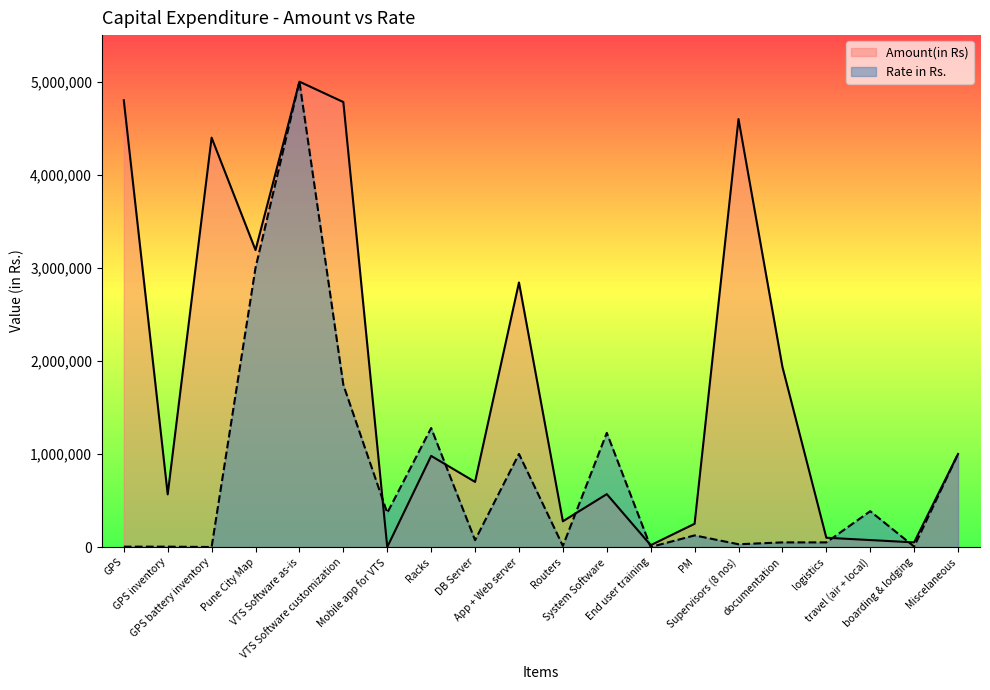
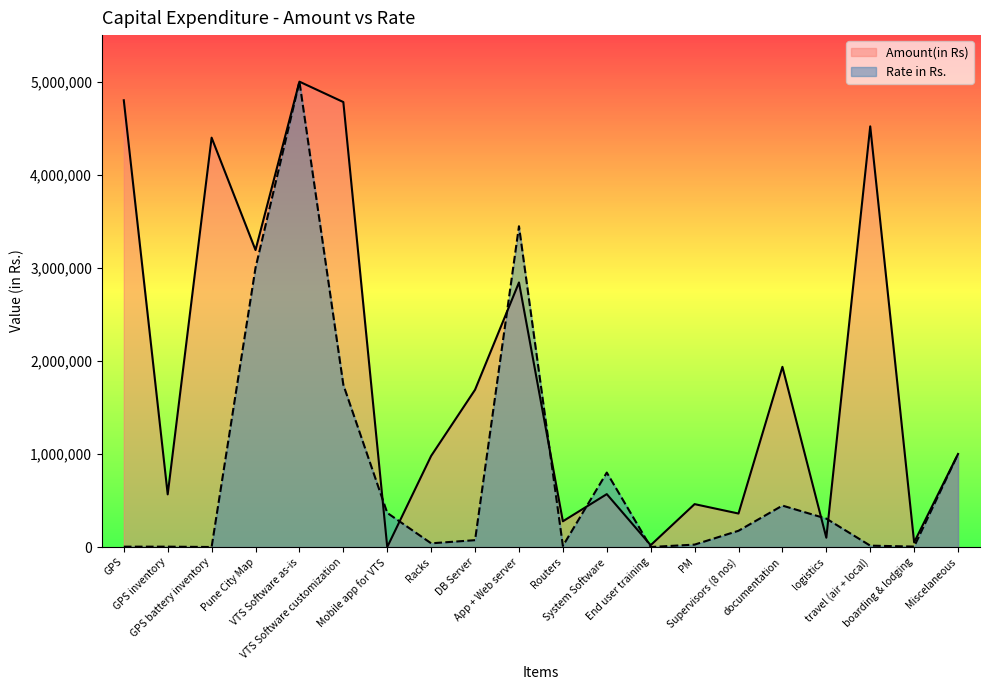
Rate in Rs., Racks: 1,300,000 -> 0
Amount(in Rs), DB Server: 700,000 -> 1,700,000
Rate in Rs., App + Web server: 1,000,000 -> 3,400,000
Rate in Rs., System Software: 1,200,000 -> 800,000
Amount(in Rs), PM: 300,000 -> 500,000
Rate in Rs., PM: 100,000 -> 0
Amount(in Rs), Supervisors (8 nos): 4,600,000 -> 400,000
Rate in Rs., Supervisors (8 nos): 0 -> 200,000
Rate in Rs., documentation: 100,000 -> 400,000
Rate in Rs., logistics: 100,000 -> 300,000
Amount(in Rs), travel (air + local): 100,000 -> 4,500,000
Rate in Rs., travel (air + local): 400,000 -> 0
